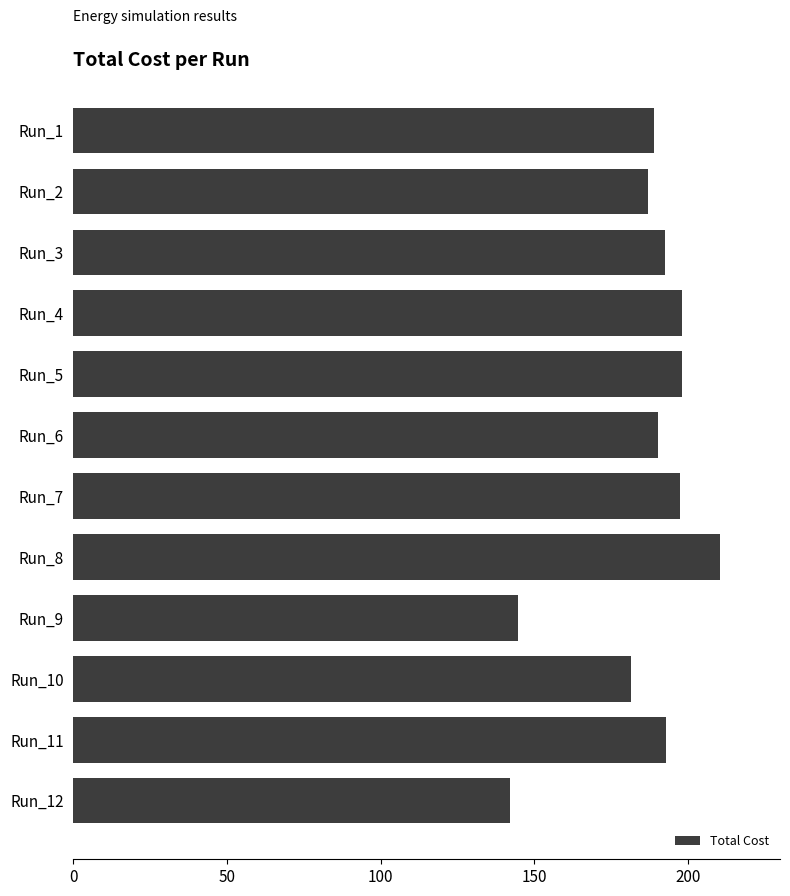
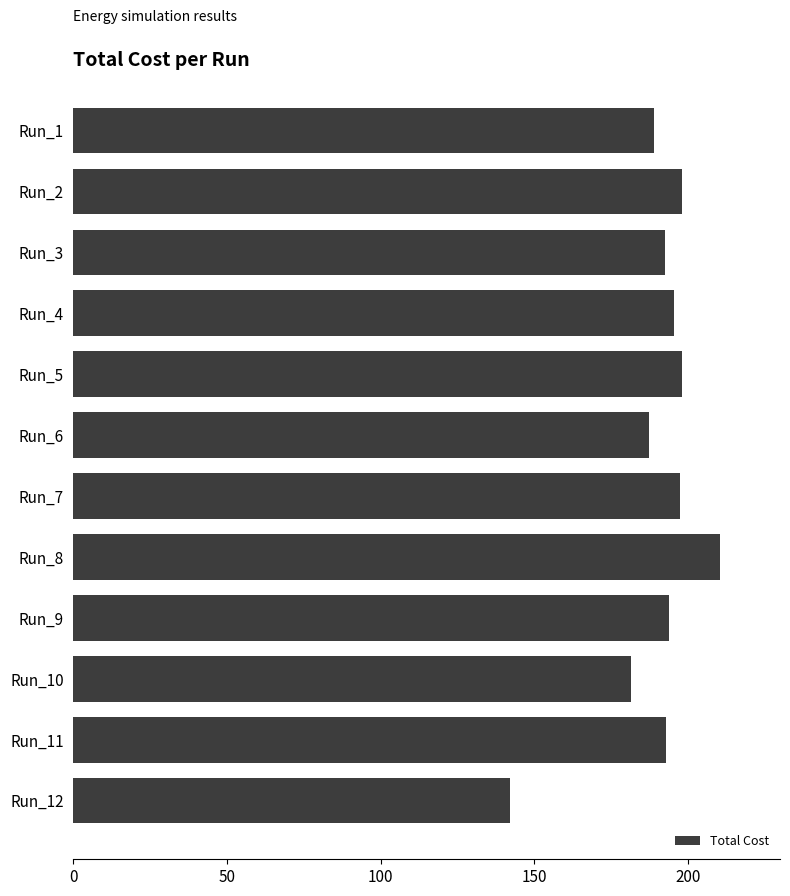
Run_2: 187 -> 198
Run_4: 198 -> 195
Run_6: 190 -> 188
Run_9: 145 -> 194
